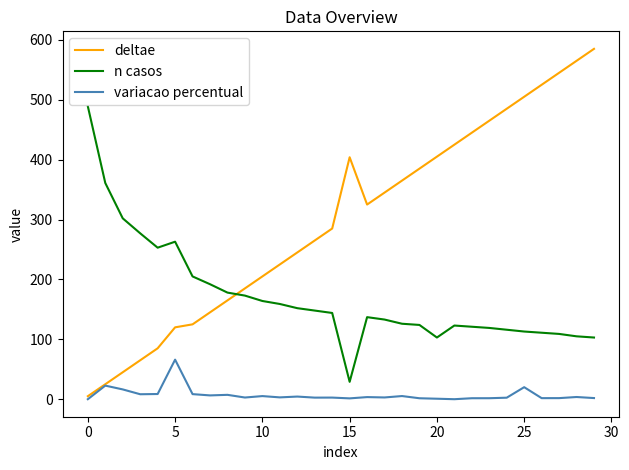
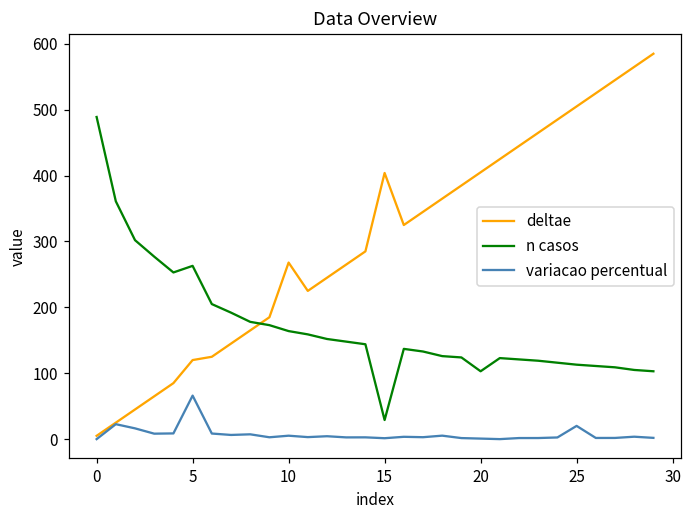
deltae, 10: 210 -> 270
